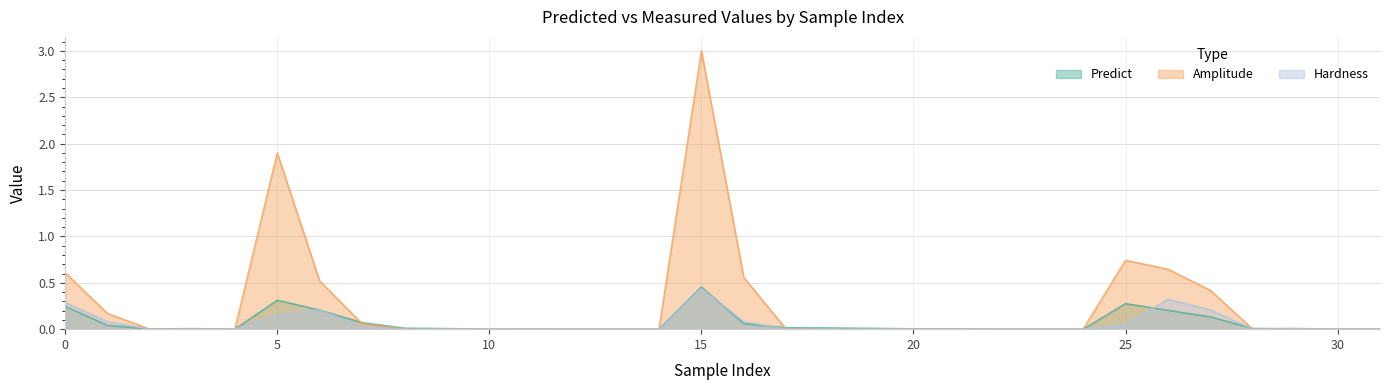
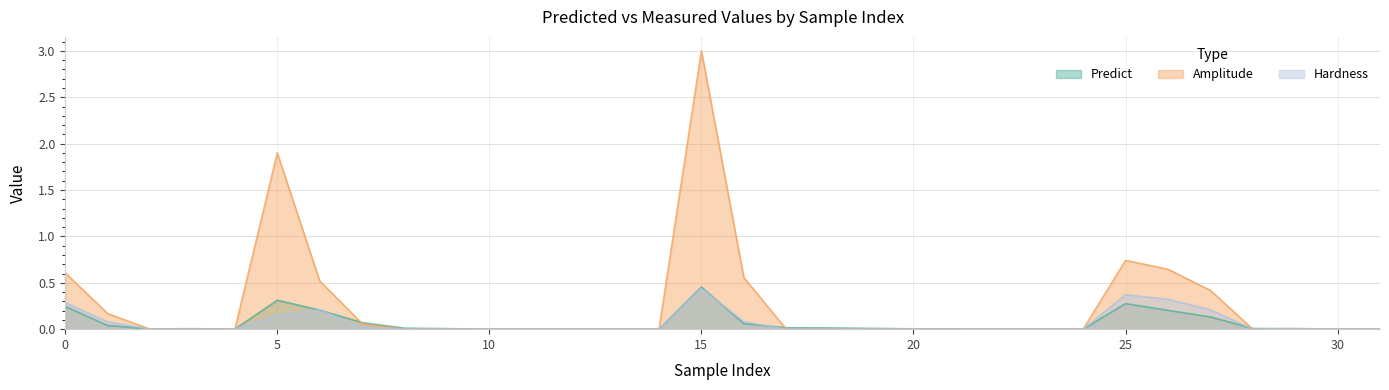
Hardness, 25: 0.0 -> 0.4
